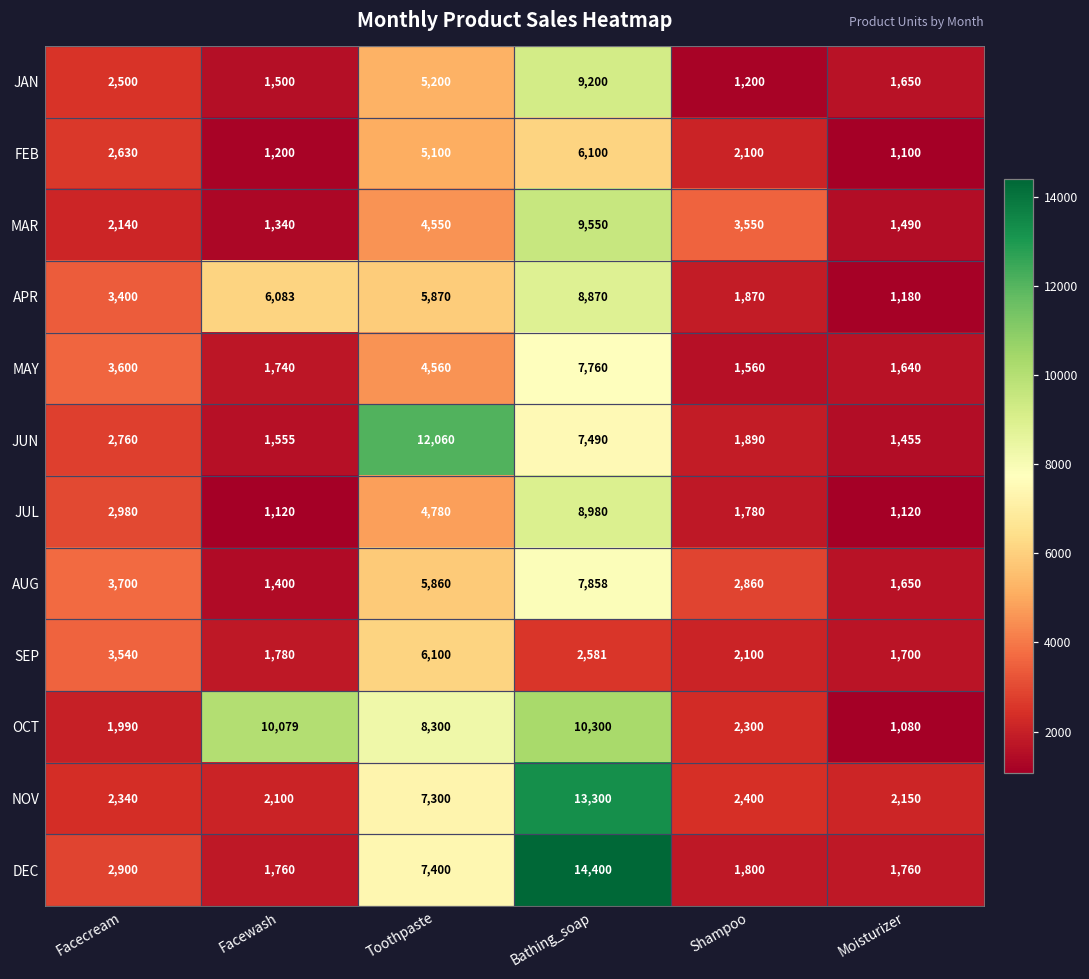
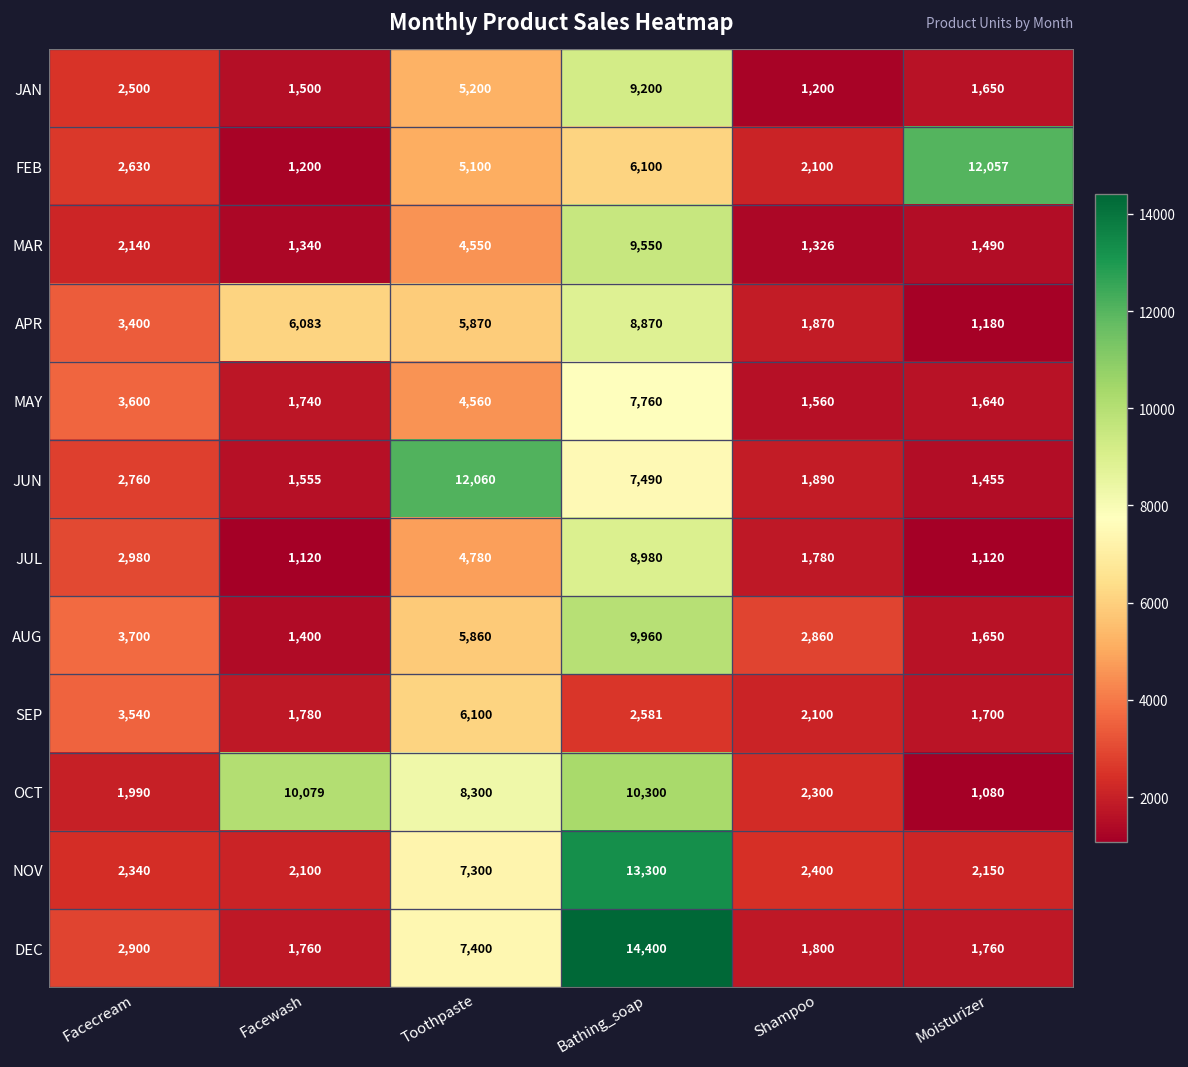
FEB, Moisturizer: 1,100 -> 12,057
MAR, Shampoo: 3,550 -> 1,326
AUG, Bathing_soap: 7,858 -> 9,960
